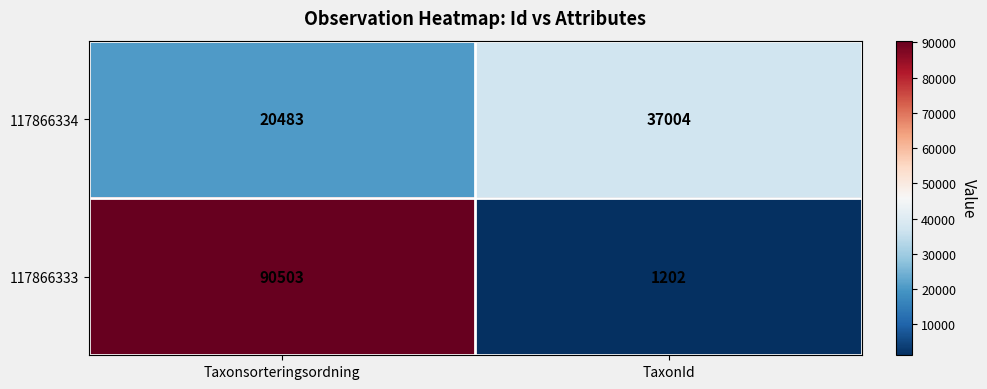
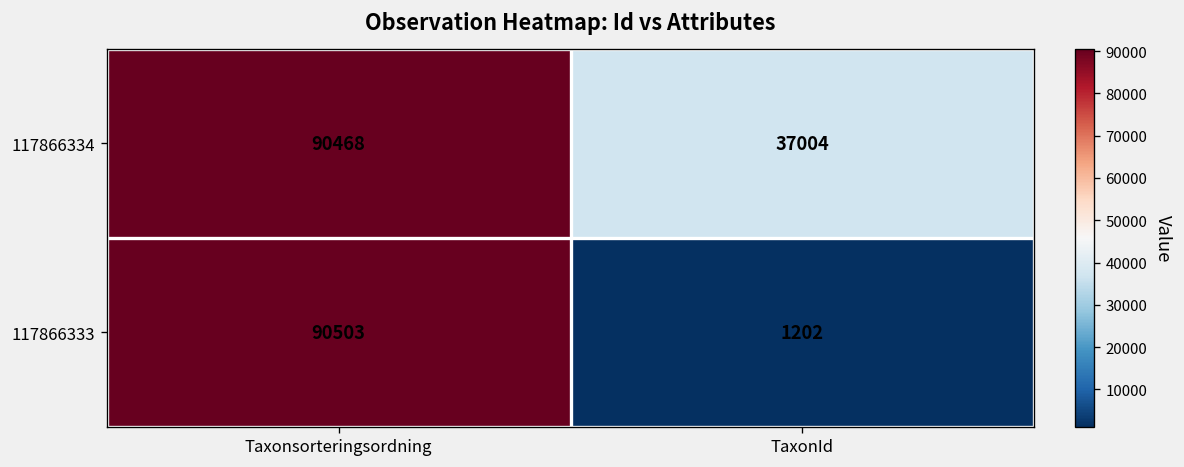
117866334, Taxonsorteringsordning: 20483 -> 90468
